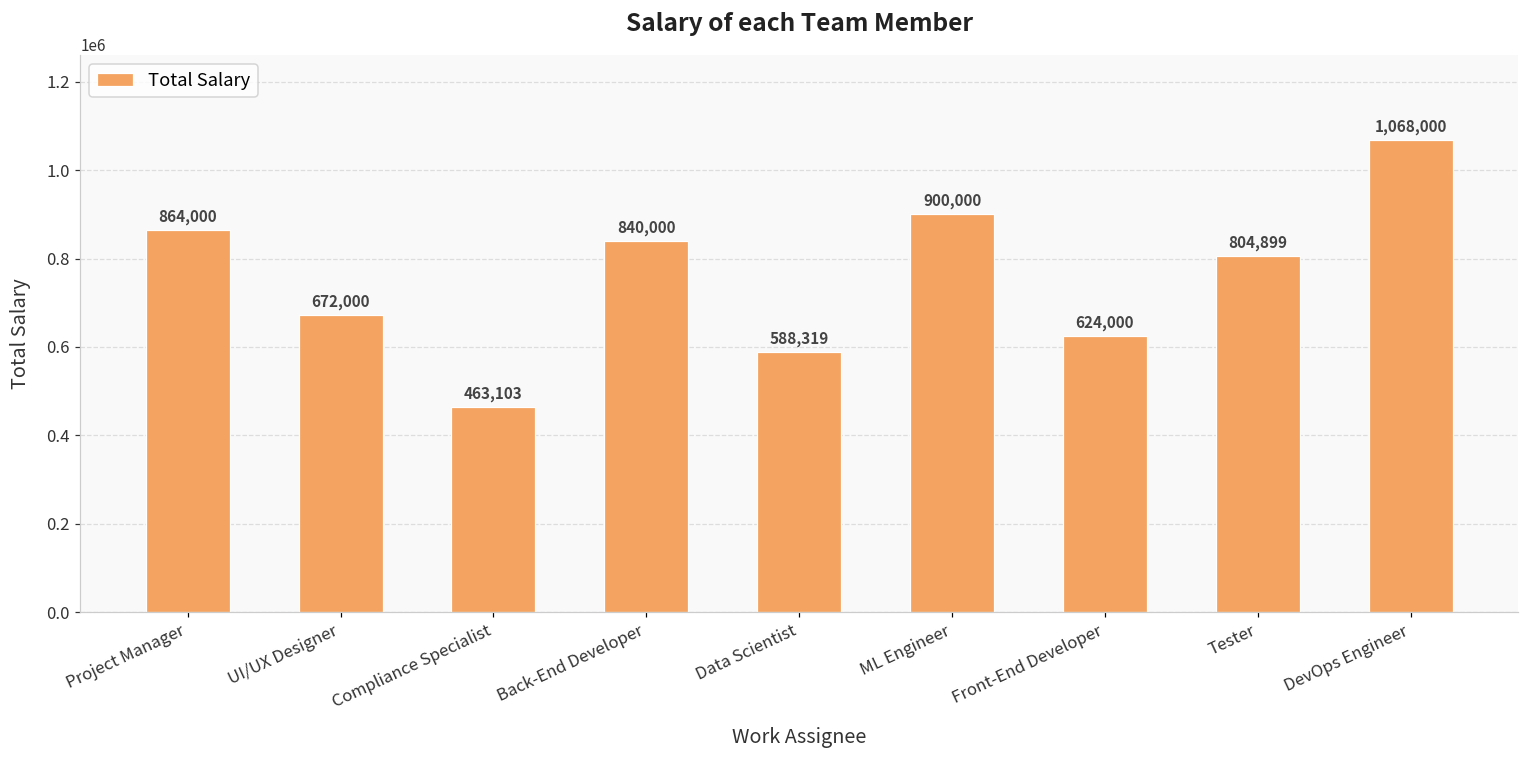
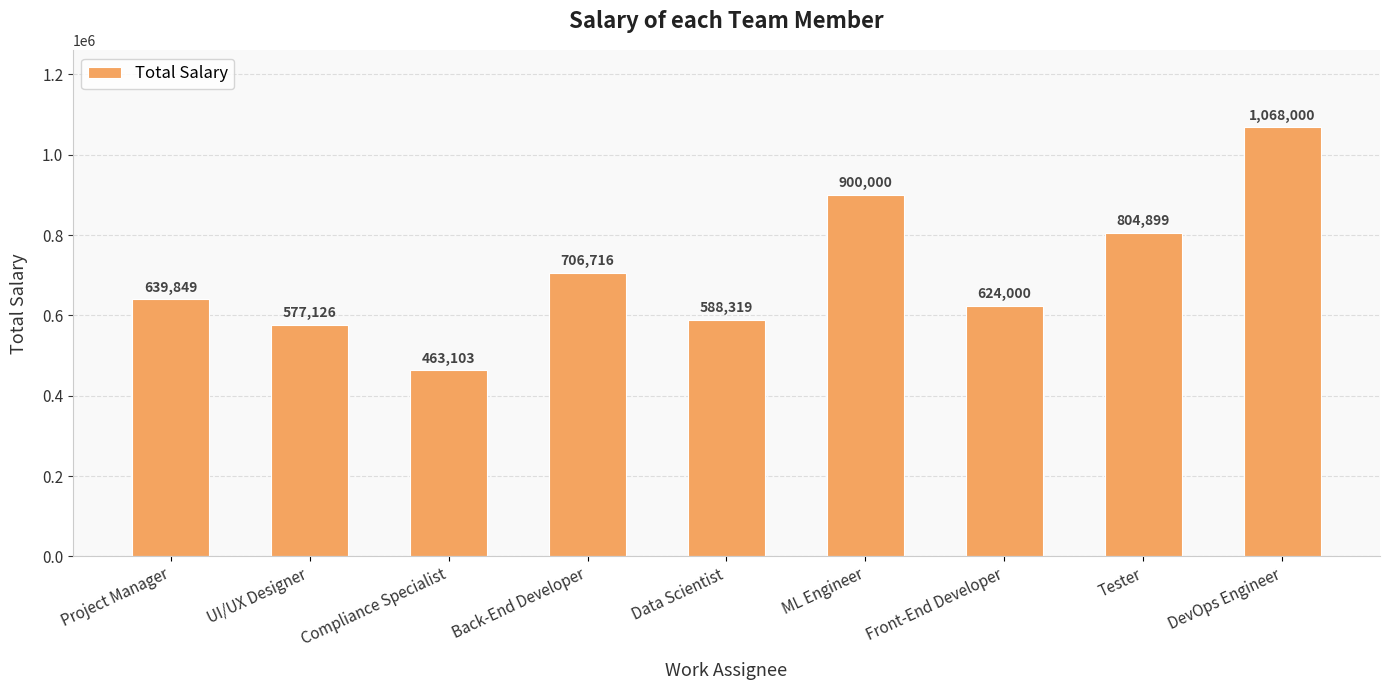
Project Manager: 864,000 -> 639,849
UI/UX Designer: 672,000 -> 577,126
Back-End Developer: 840,000 -> 706,716
